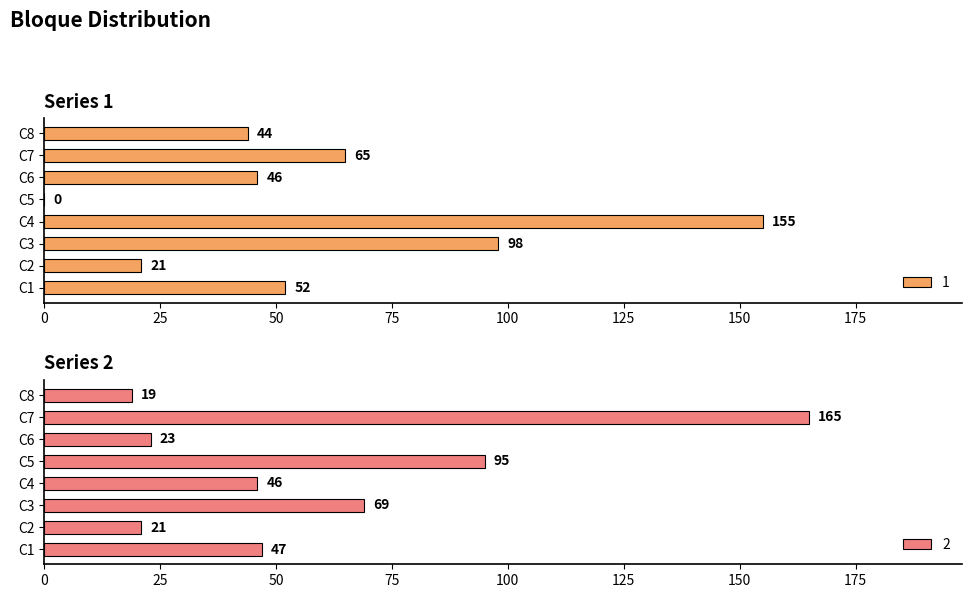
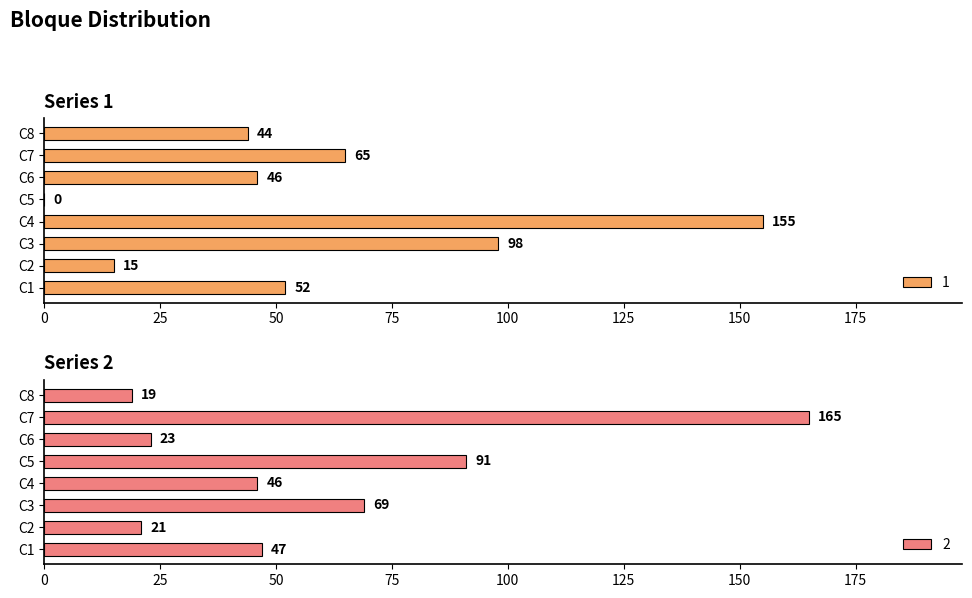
Series 1, C2: 21 -> 15
Series 2, C5: 95 -> 91
